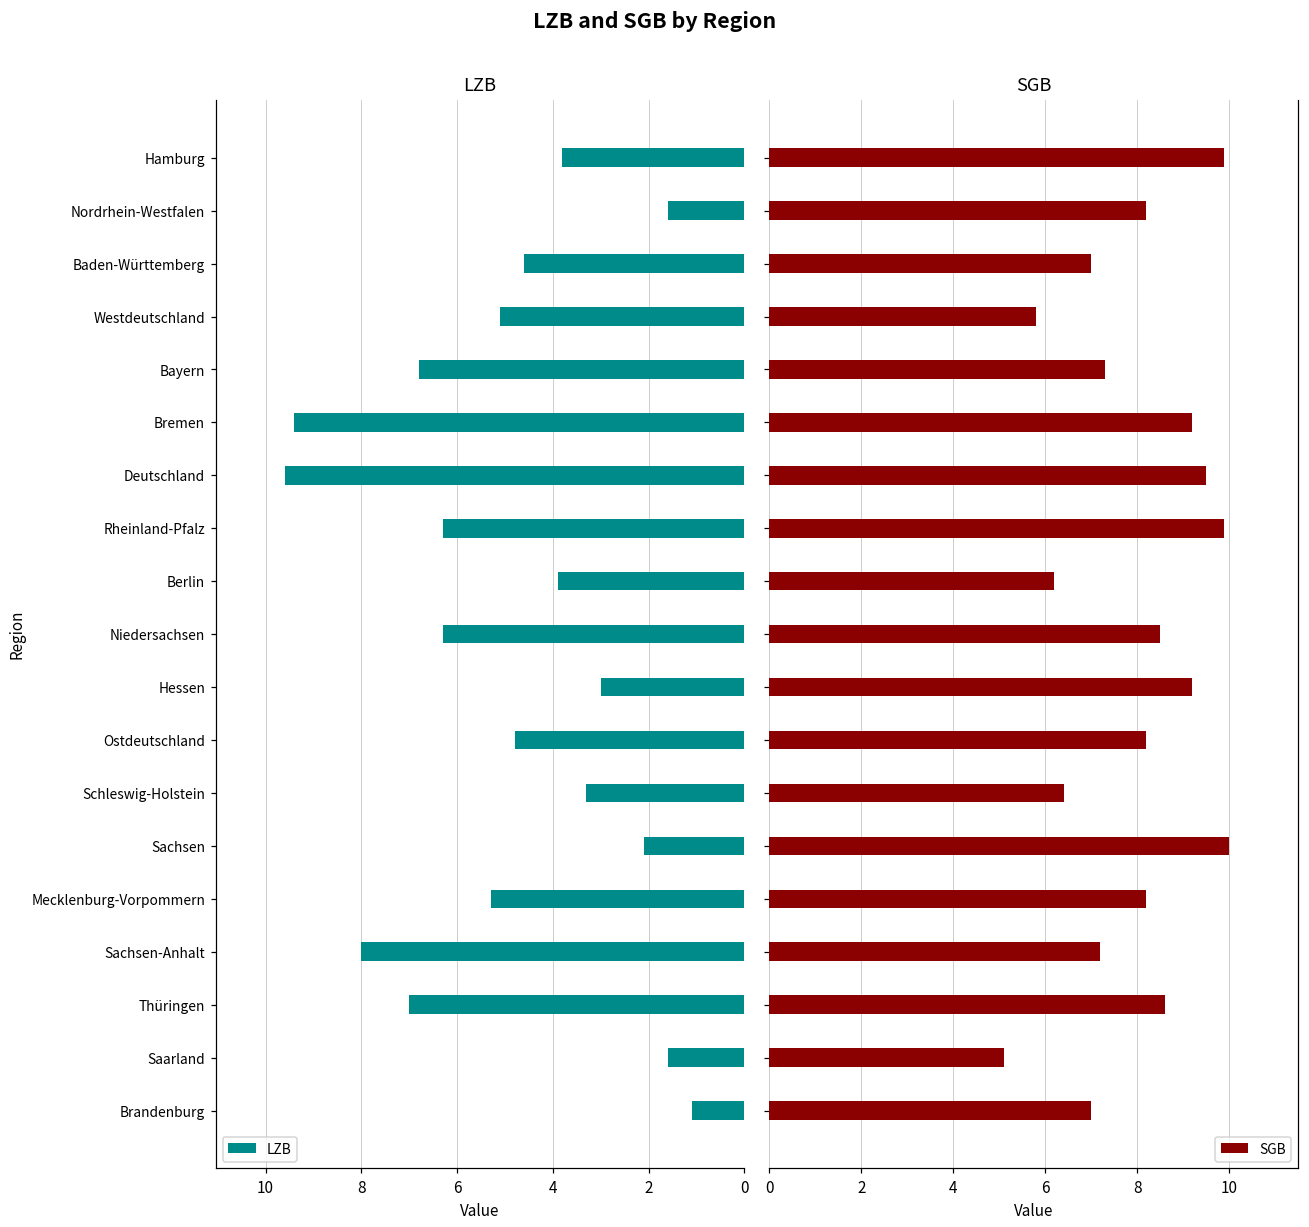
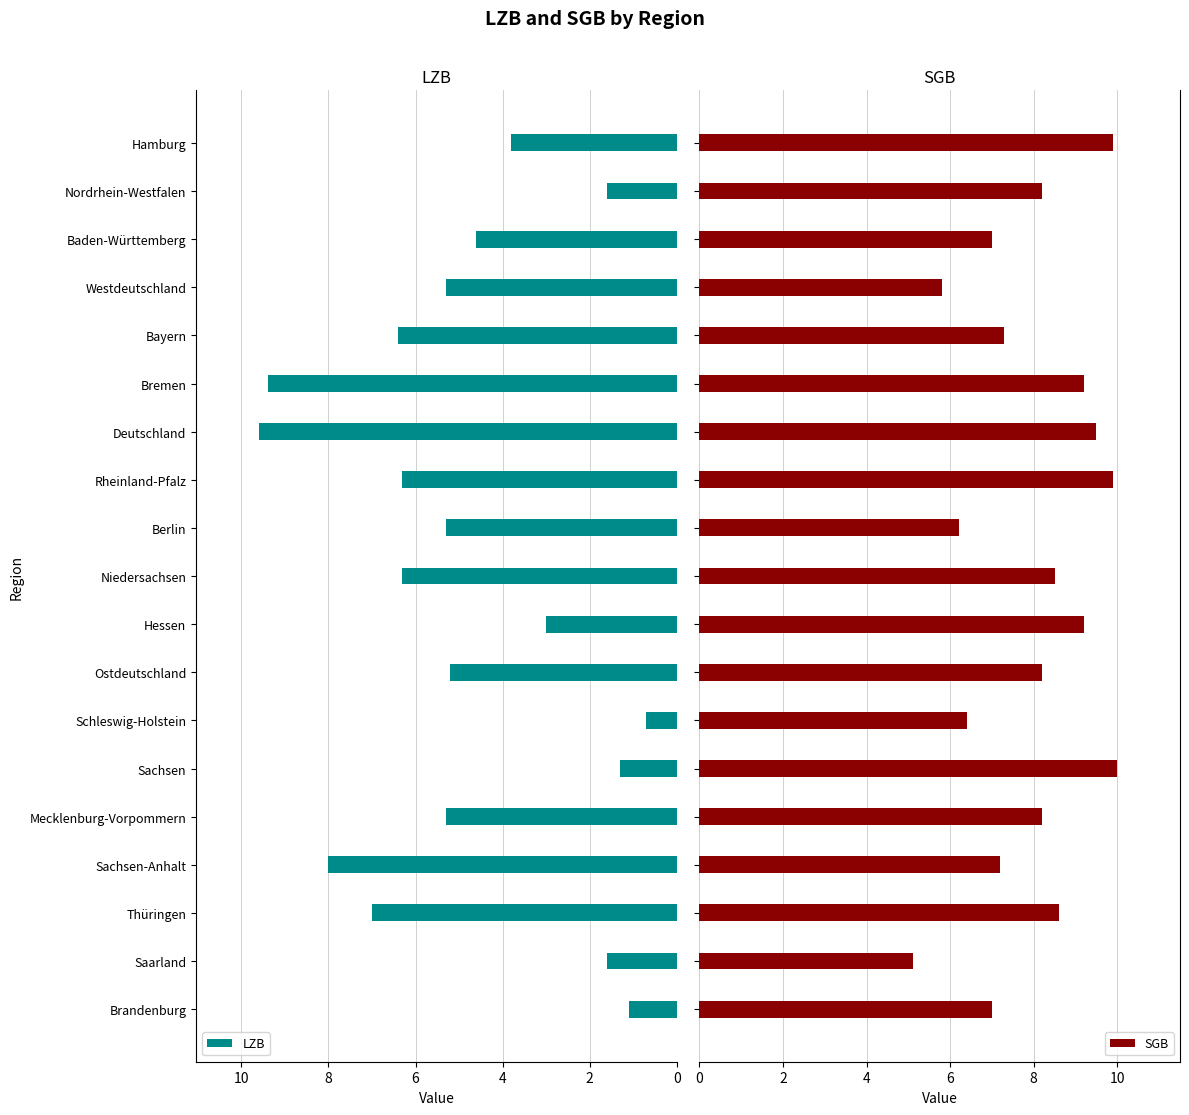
LZB, Westdeutschland: 5.1 -> 5.3
LZB, Bayern: 6.8 -> 6.4
LZB, Berlin: 3.9 -> 5.3
LZB, Ostdeutschland: 4.8 -> 5.2
LZB, Schleswig-Holstein: 3.3 -> 0.7
LZB, Sachsen: 2.1 -> 1.3
